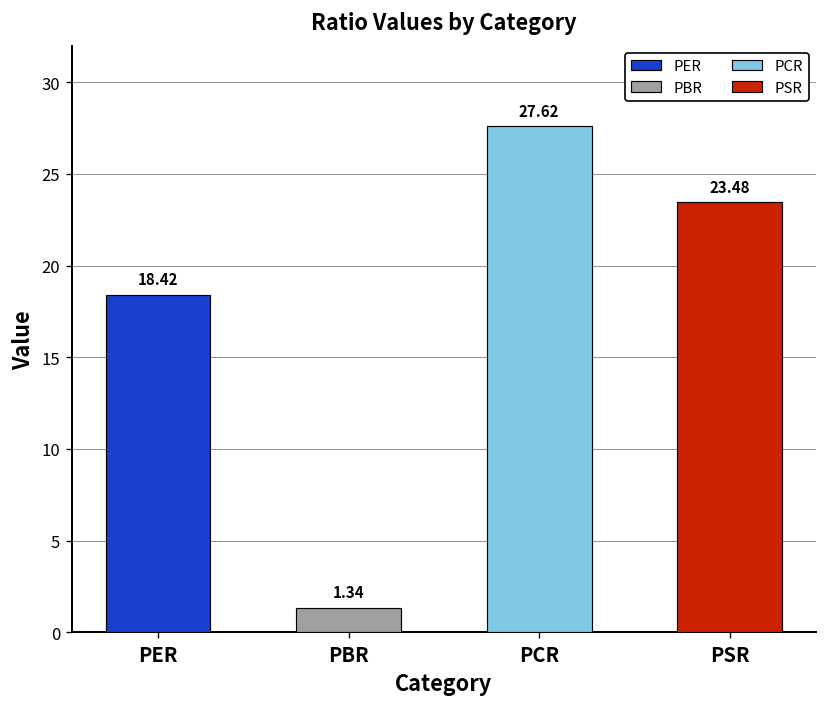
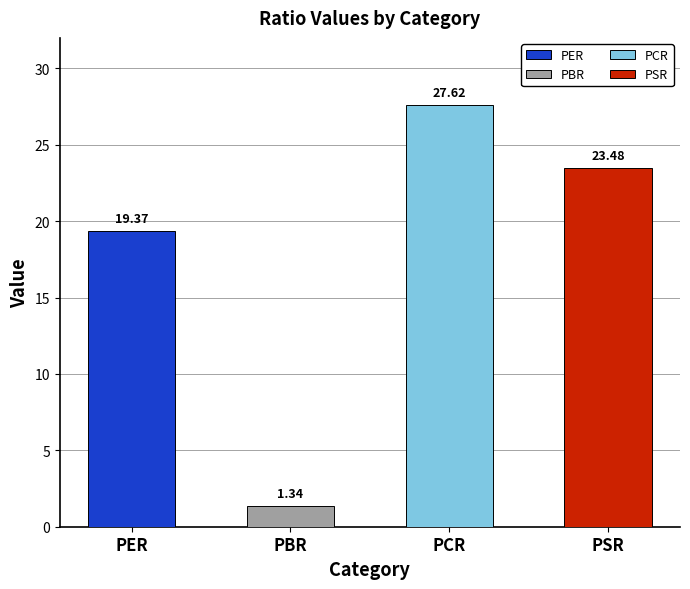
PER: 18.42 -> 19.37
